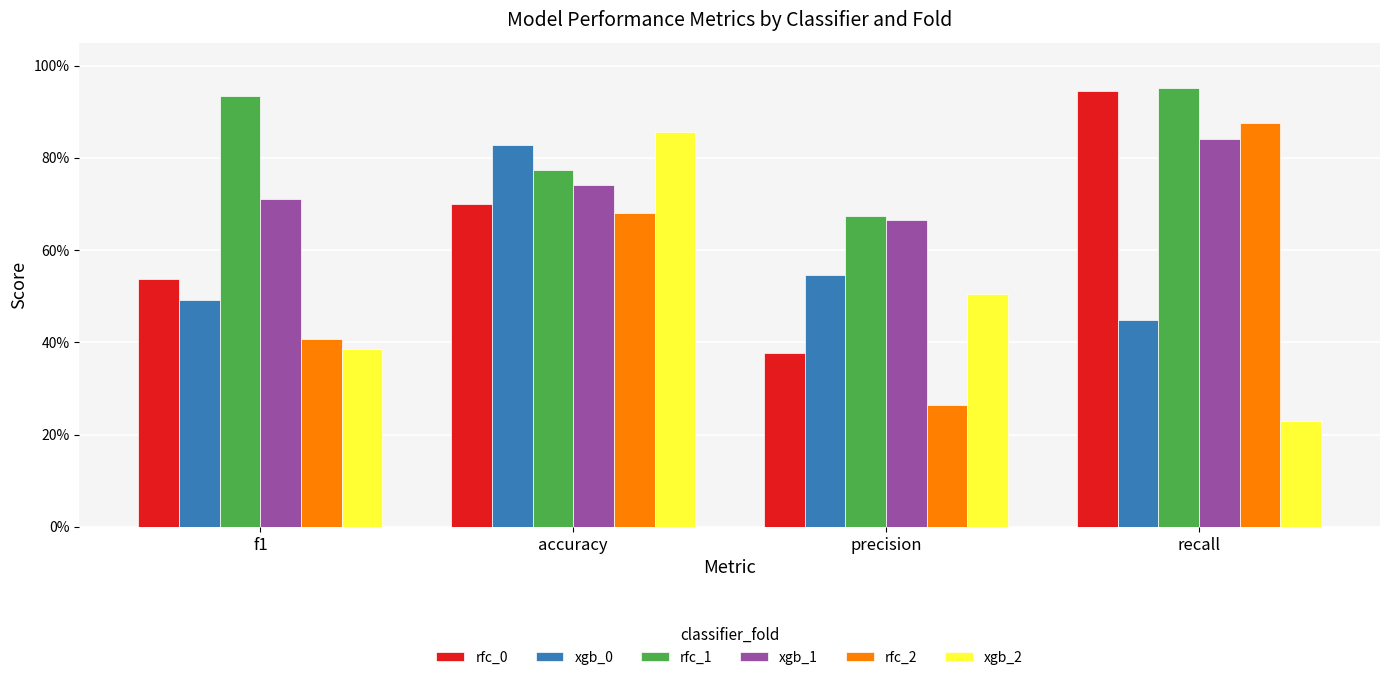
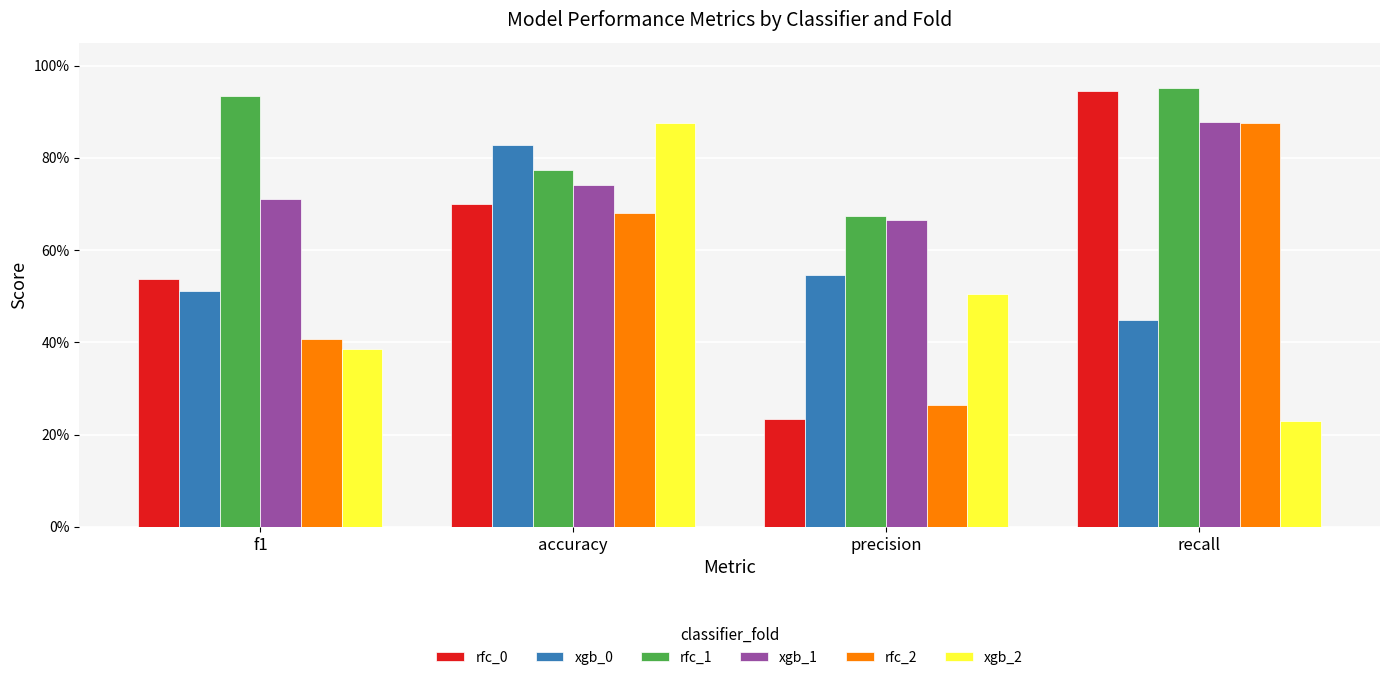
xgb_0, f1: 49% -> 51%
xgb_2, accuracy: 86% -> 88%
rfc_0, precision: 38% -> 23%
xgb_1, recall: 84% -> 88%
